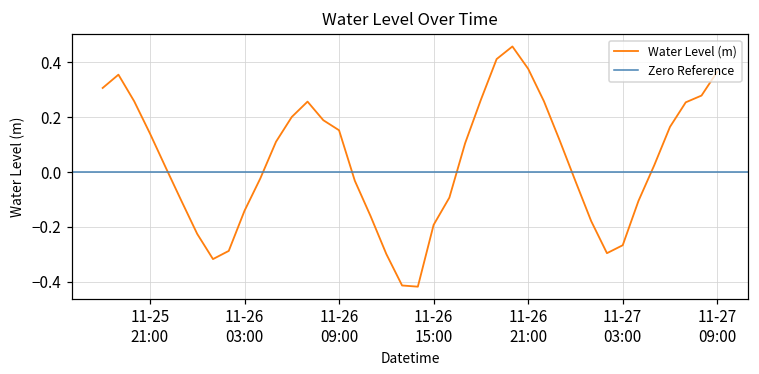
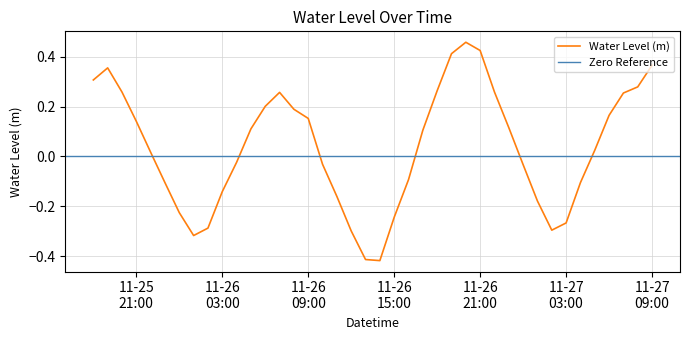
11-26 15:00: -0.19 -> -0.24
11-26 21:00: 0.38 -> 0.43
